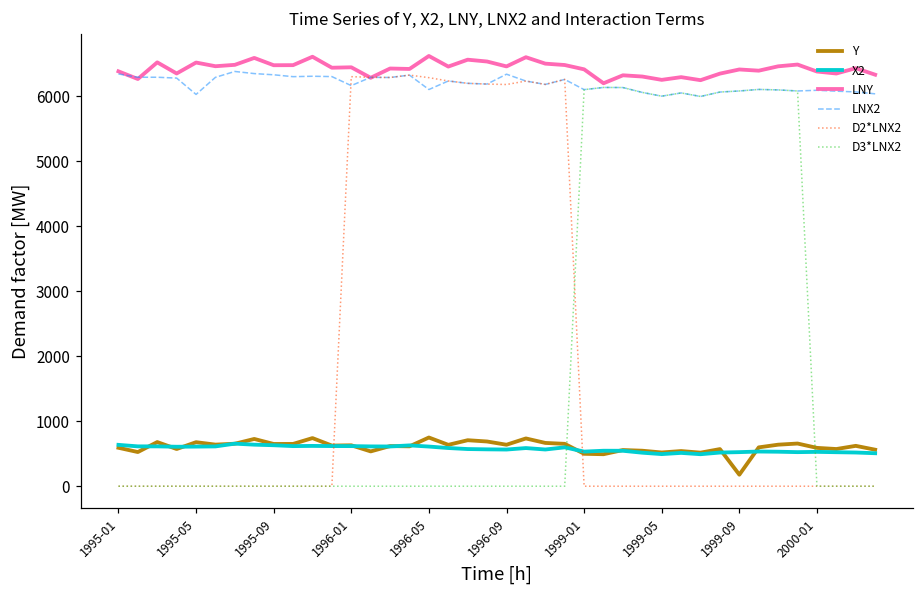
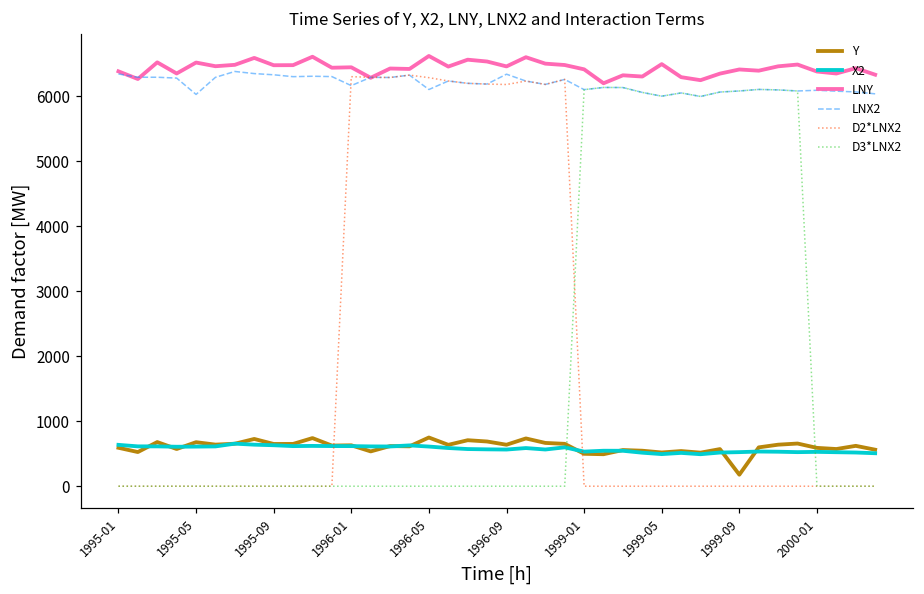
LNY, 1999-05: 6300 -> 6500
